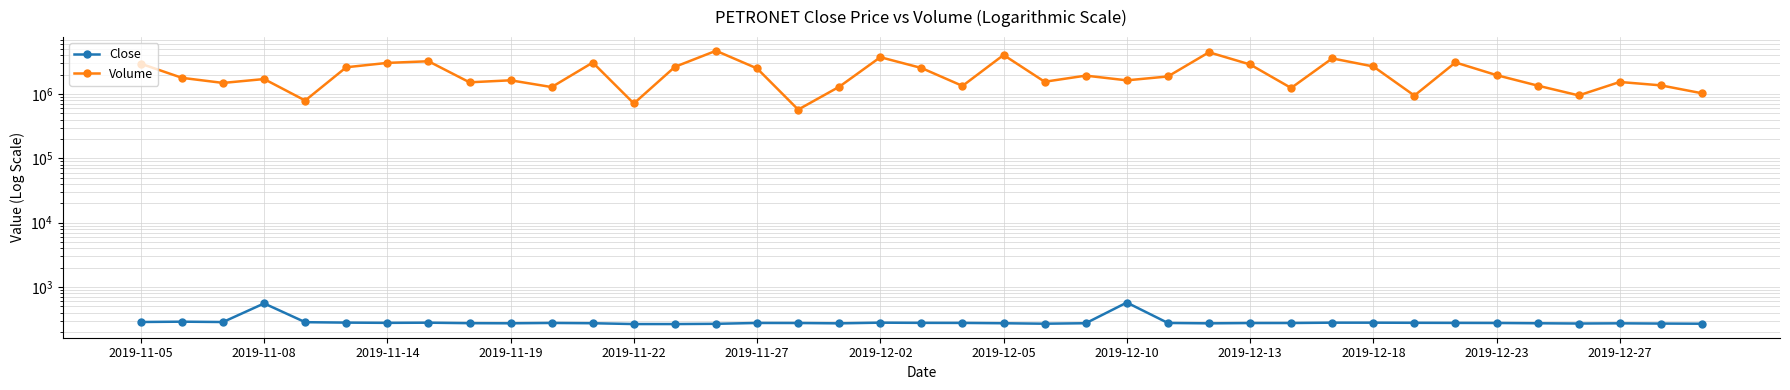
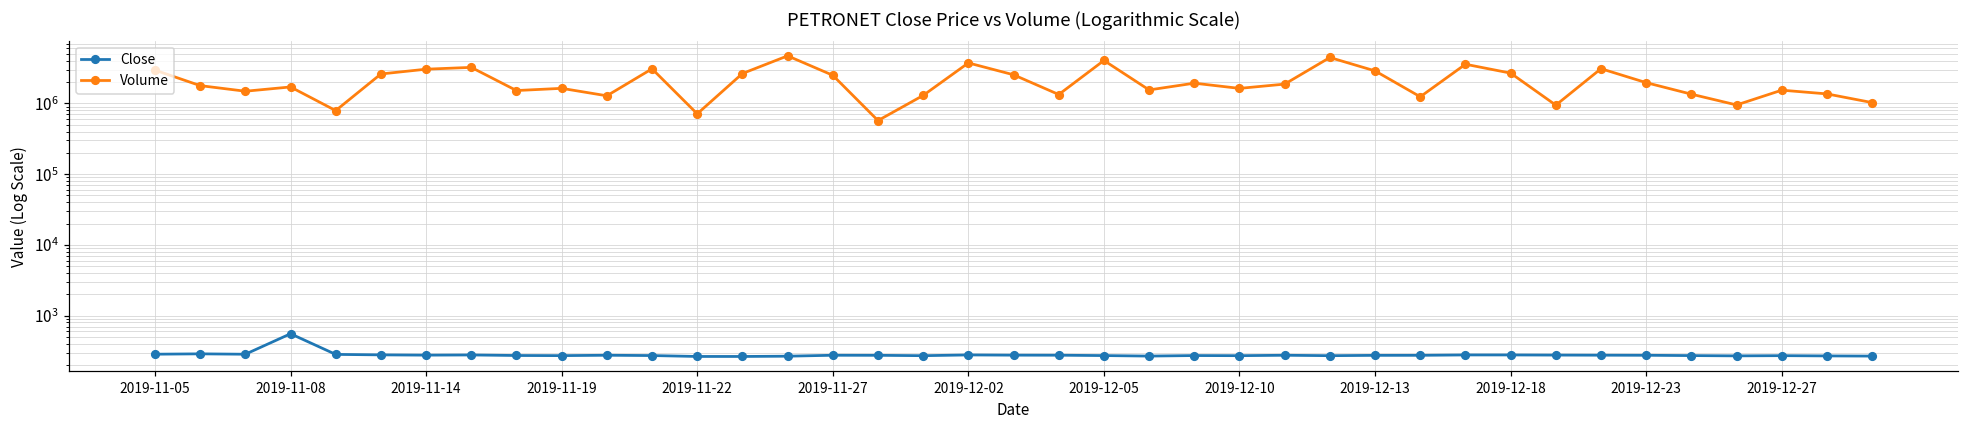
Close, 2019-12-10: 600 -> 270
